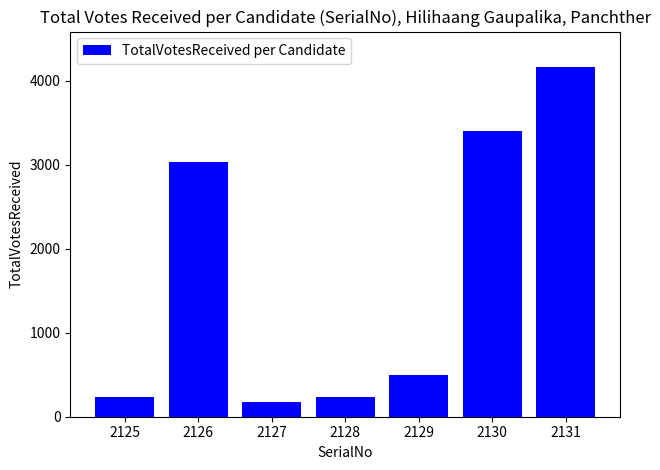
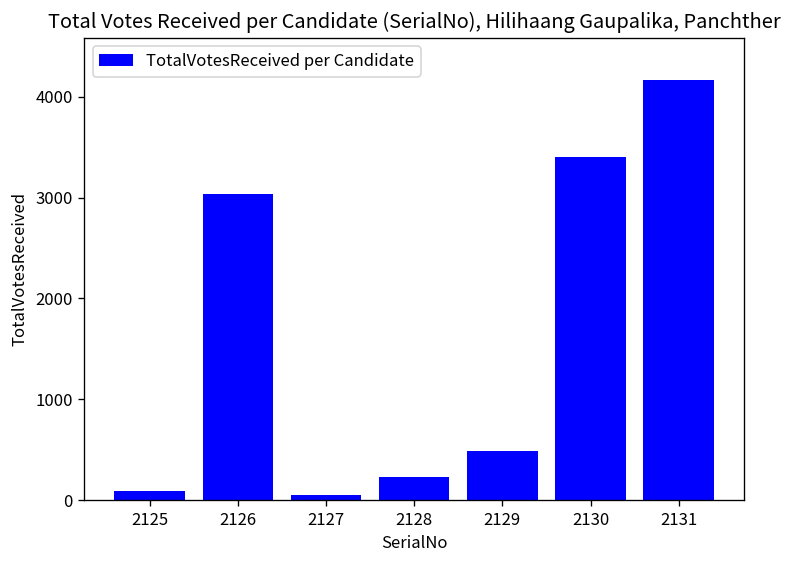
2125: 200 -> 100
2127: 200 -> 0
